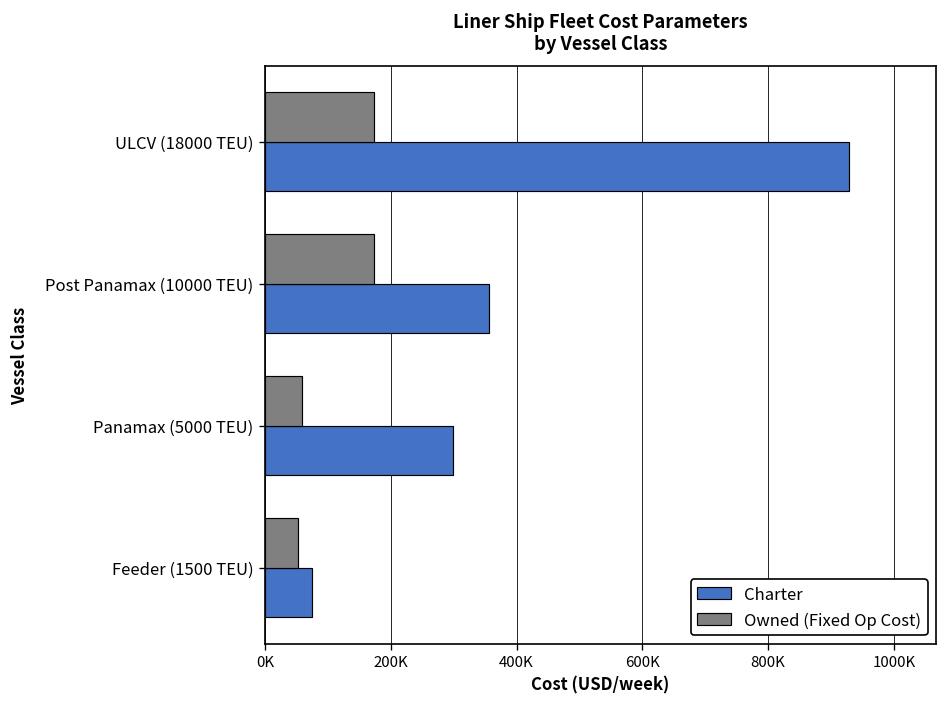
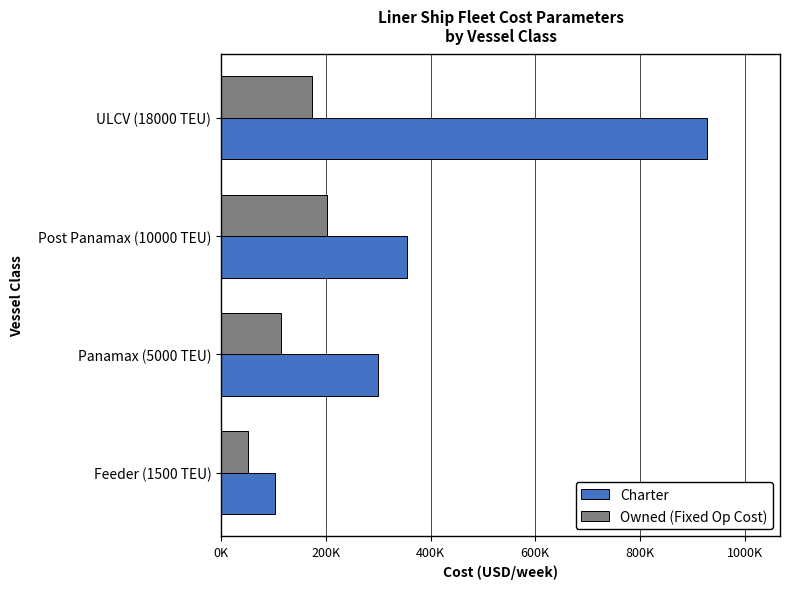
Owned (Fixed Op Cost), Post Panamax (10000 TEU): 170000 -> 200000
Owned (Fixed Op Cost), Panamax (5000 TEU): 60000 -> 120000
Charter, Feeder (1500 TEU): 70000 -> 100000
